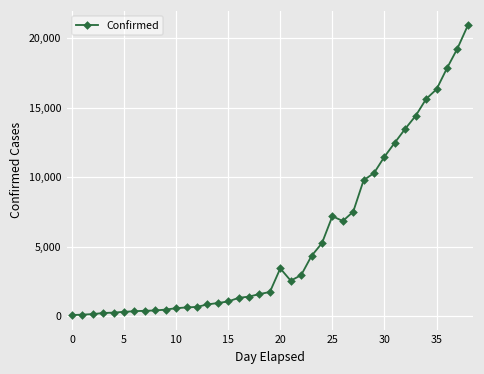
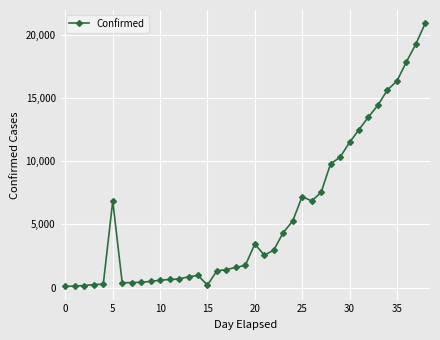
5: 300 -> 6,800
15: 1,100 -> 200
